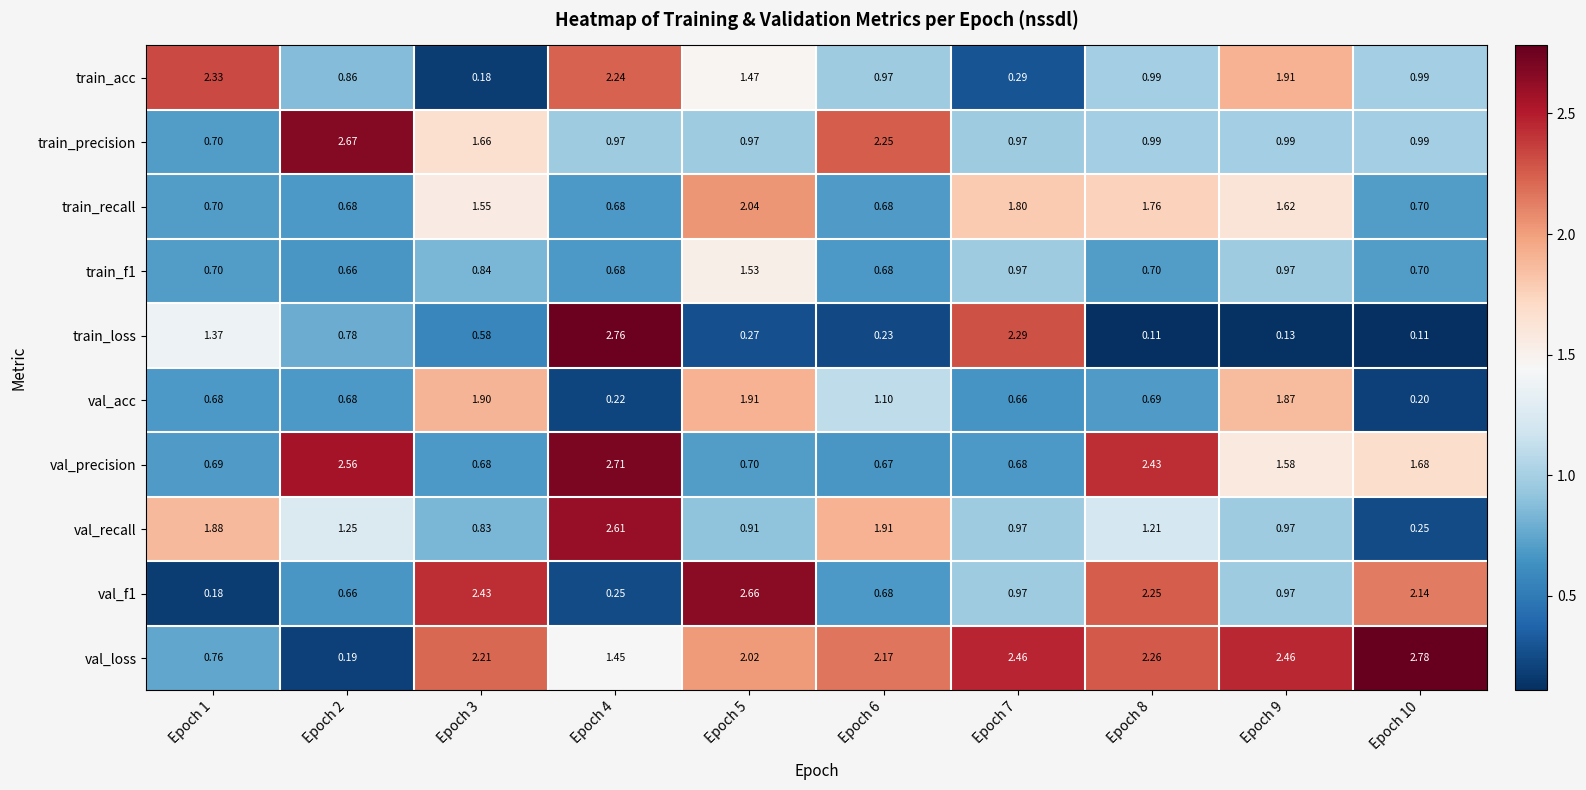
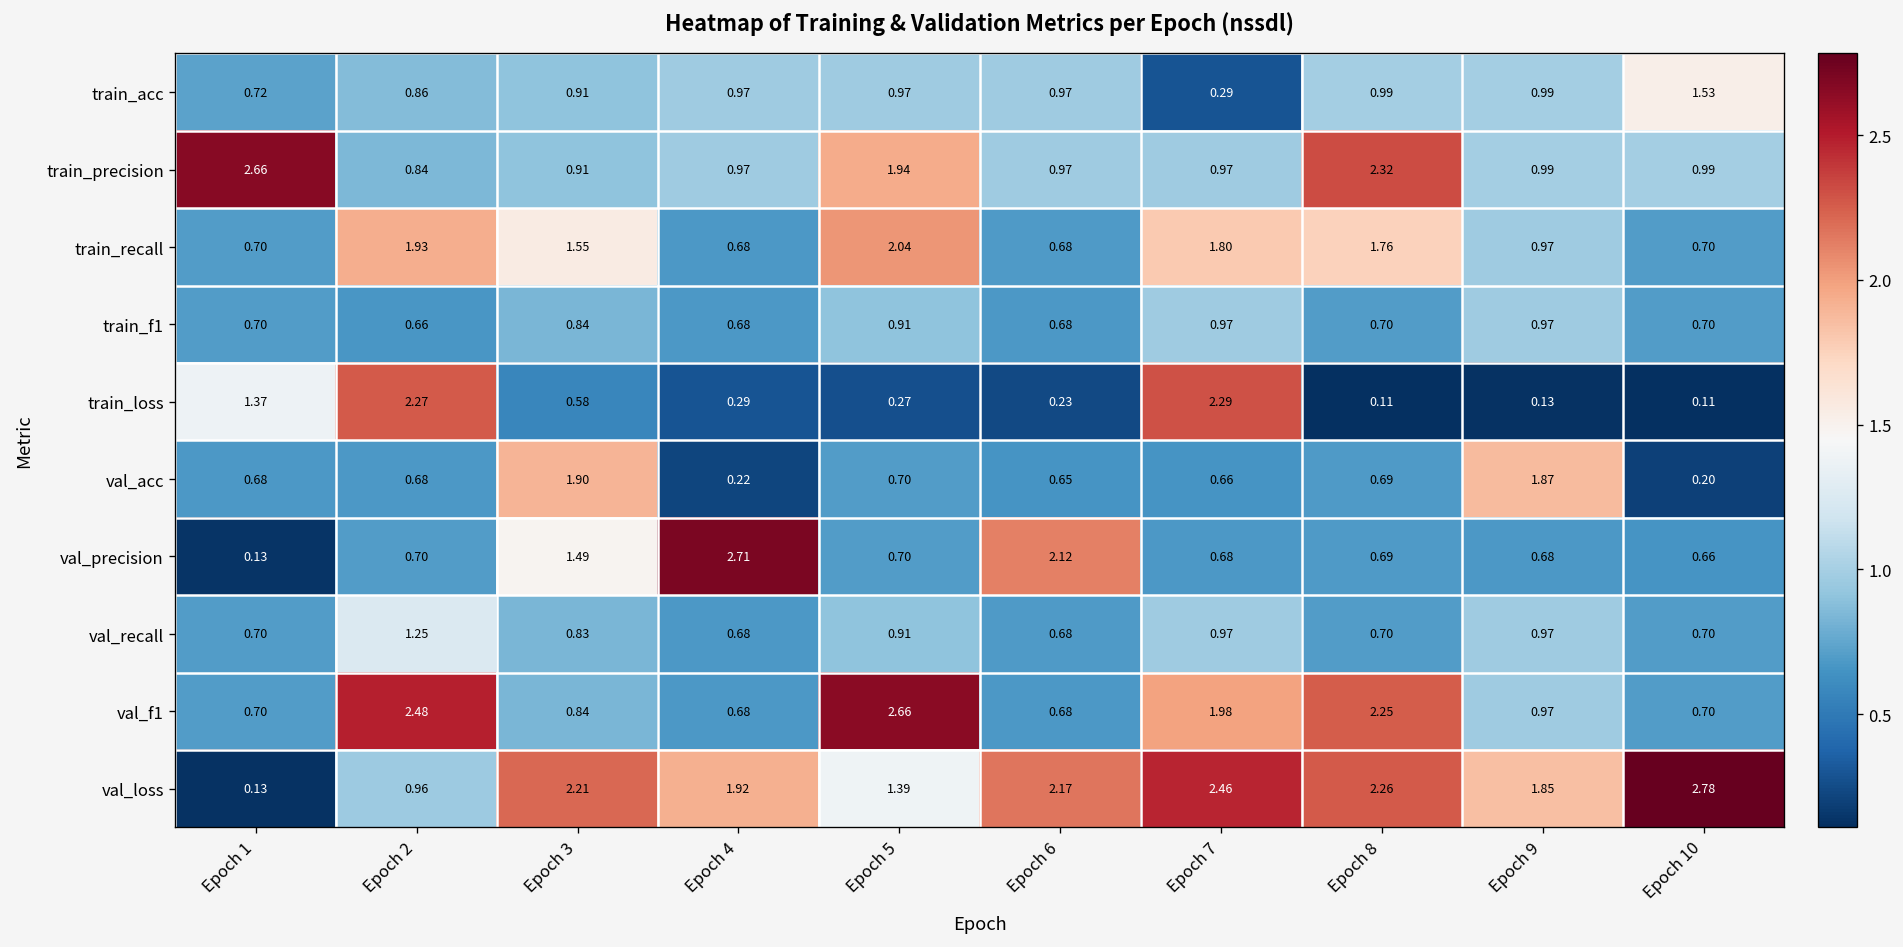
train_acc, Epoch 1: 2.33 -> 0.72
train_acc, Epoch 3: 0.18 -> 0.91
train_acc, Epoch 4: 2.24 -> 0.97
train_acc, Epoch 5: 1.47 -> 0.97
train_acc, Epoch 9: 1.91 -> 0.99
train_acc, Epoch 10: 0.99 -> 1.53
train_precision, Epoch 1: 0.70 -> 2.66
train_precision, Epoch 2: 2.67 -> 0.84
train_precision, Epoch 3: 1.66 -> 0.91
train_precision, Epoch 5: 0.97 -> 1.94
train_precision, Epoch 6: 2.25 -> 0.97
train_precision, Epoch 8: 0.99 -> 2.32
train_recall, Epoch 2: 0.68 -> 1.93
train_recall, Epoch 9: 1.62 -> 0.97
train_f1, Epoch 5: 1.53 -> 0.91
train_loss, Epoch 2: 0.78 -> 2.27
train_loss, Epoch 4: 2.76 -> 0.29
val_acc, Epoch 5: 1.91 -> 0.70
val_acc, Epoch 6: 1.10 -> 0.65
val_precision, Epoch 1: 0.69 -> 0.13
val_precision, Epoch 2: 2.56 -> 0.70
val_precision, Epoch 3: 0.68 -> 1.49
val_precision, Epoch 6: 0.67 -> 2.12
val_precision, Epoch 8: 2.43 -> 0.69
val_precision, Epoch 9: 1.58 -> 0.68
val_precision, Epoch 10: 1.68 -> 0.66
val_recall, Epoch 1: 1.88 -> 0.70
val_recall, Epoch 4: 2.61 -> 0.68
val_recall, Epoch 6: 1.91 -> 0.68
val_recall, Epoch 8: 1.21 -> 0.70
val_recall, Epoch 10: 0.25 -> 0.70
val_f1, Epoch 1: 0.18 -> 0.70
val_f1, Epoch 2: 0.66 -> 2.48
val_f1, Epoch 3: 2.43 -> 0.84
val_f1, Epoch 4: 0.25 -> 0.68
val_f1, Epoch 7: 0.97 -> 1.98
val_f1, Epoch 10: 2.14 -> 0.70
val_loss, Epoch 1: 0.76 -> 0.13
val_loss, Epoch 2: 0.19 -> 0.96
val_loss, Epoch 4: 1.45 -> 1.92
val_loss, Epoch 5: 2.02 -> 1.39
val_loss, Epoch 9: 2.46 -> 1.85
